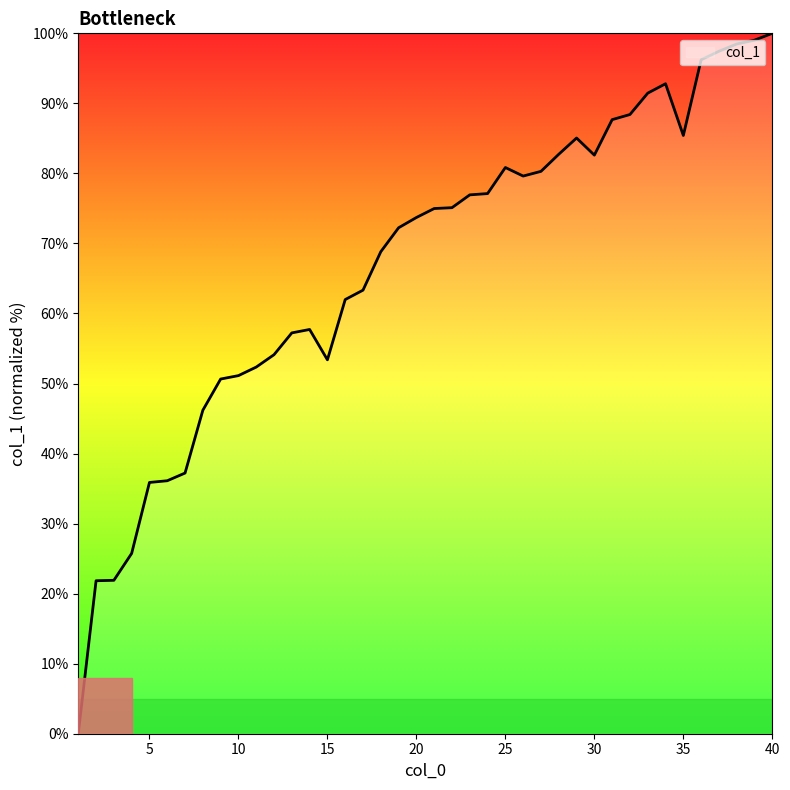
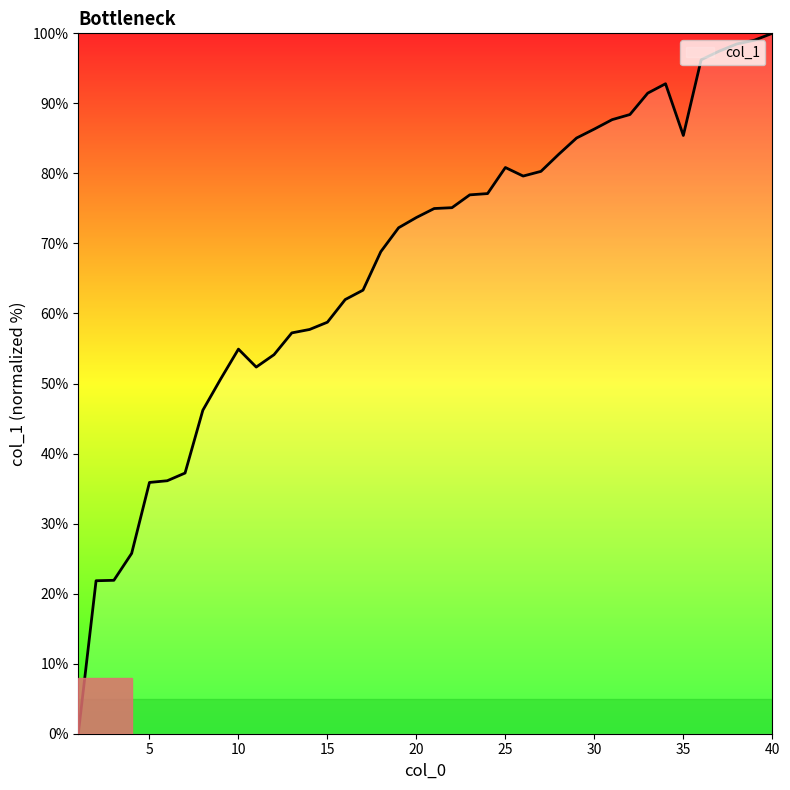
10: 51% -> 55%
15: 53% -> 59%
30: 83% -> 86%
